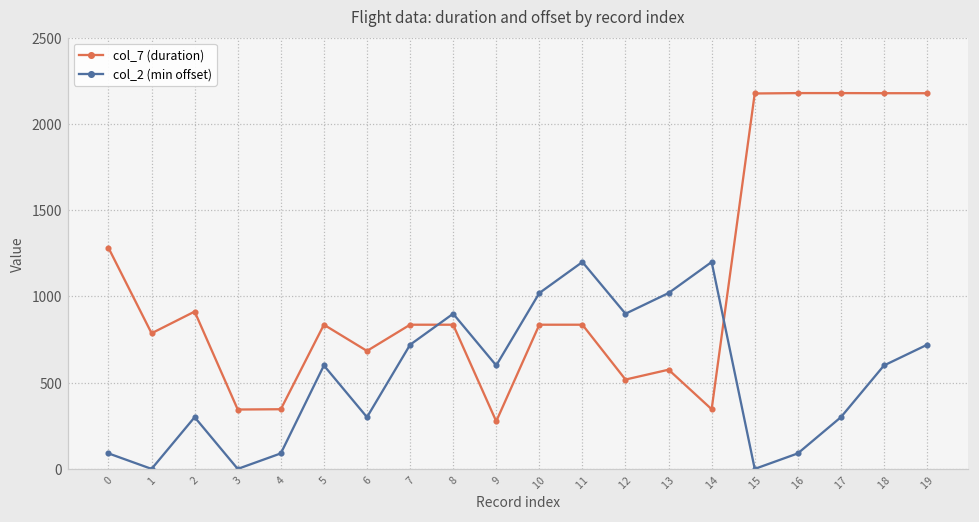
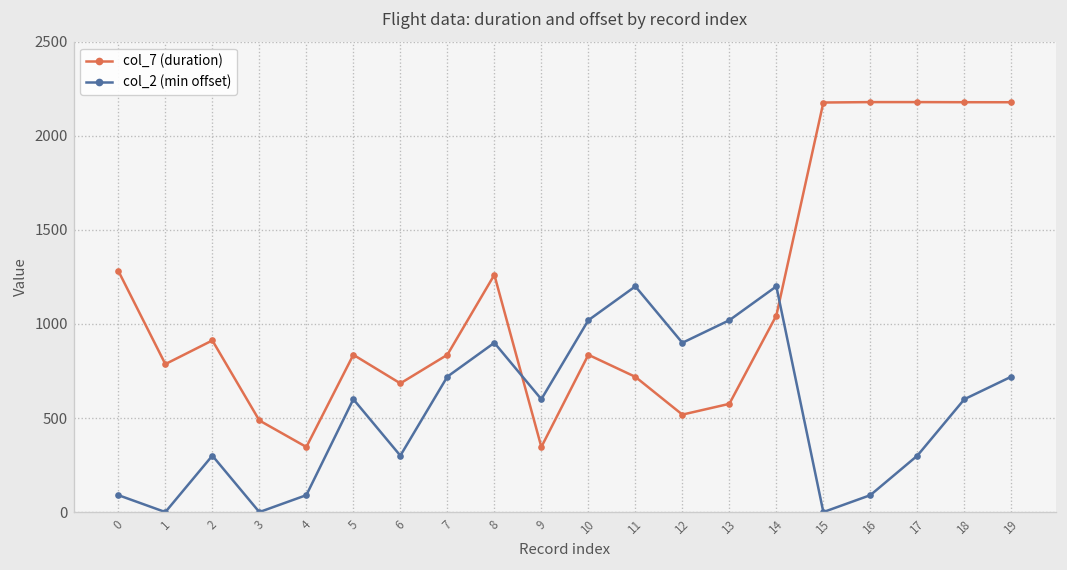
col_7 (duration), 3: 340 -> 490
col_7 (duration), 8: 840 -> 1260
col_7 (duration), 9: 280 -> 350
col_7 (duration), 11: 840 -> 720
col_7 (duration), 14: 350 -> 1050
